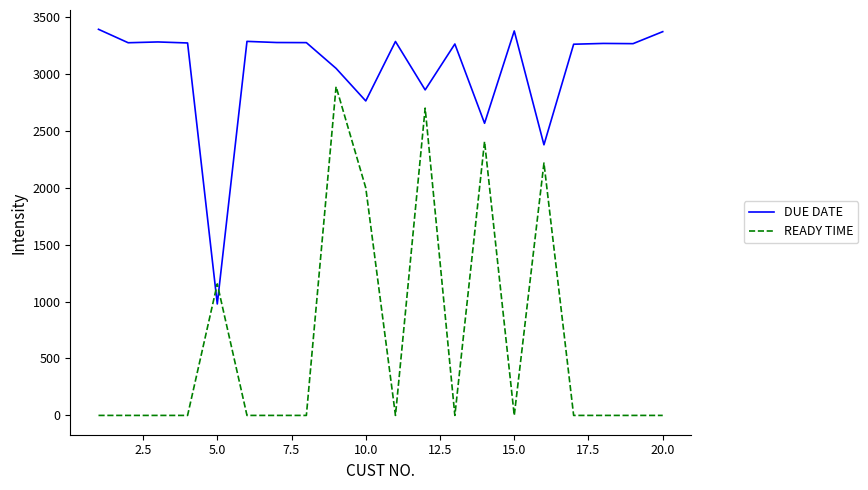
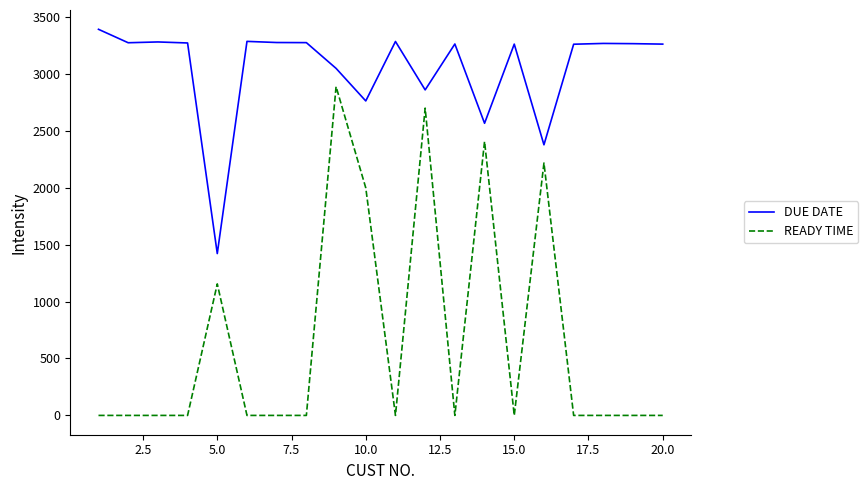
DUE DATE, 5.0: 980 -> 1420
DUE DATE, 15.0: 3380 -> 3260
DUE DATE, 20.0: 3370 -> 3260
